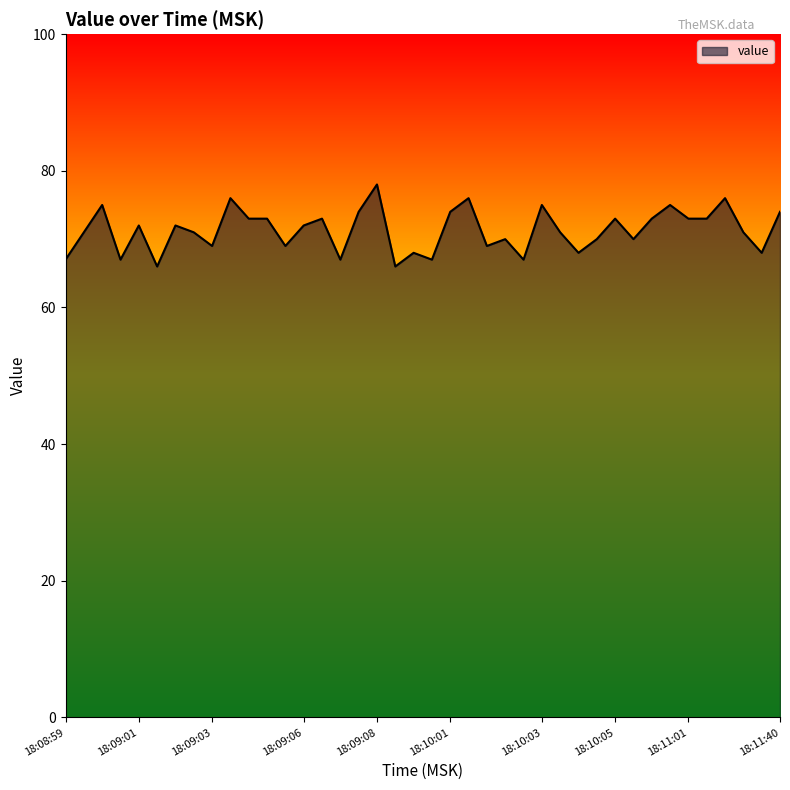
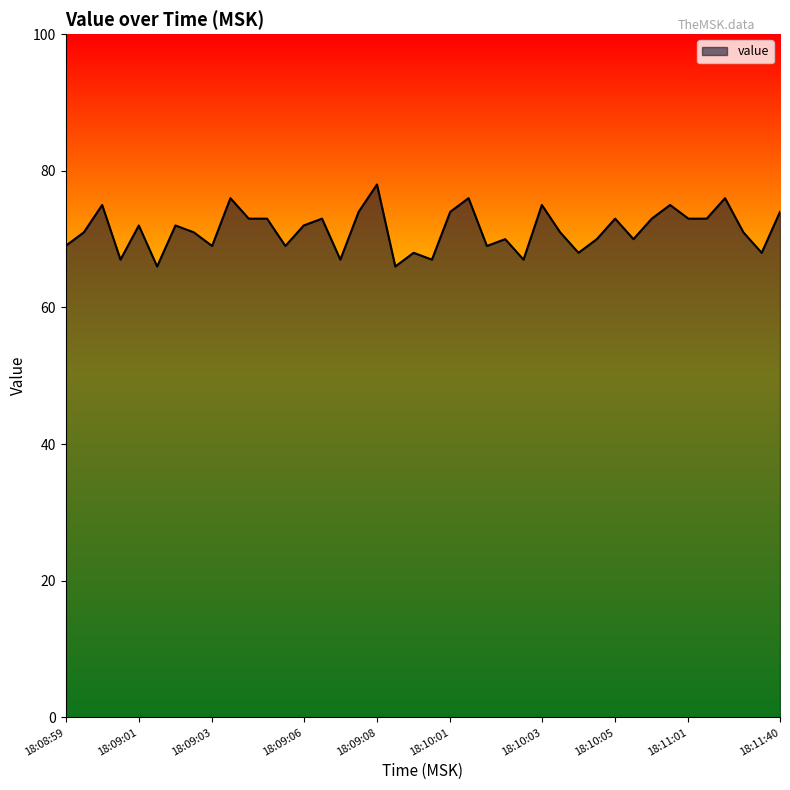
18:08:59: 67 -> 69
